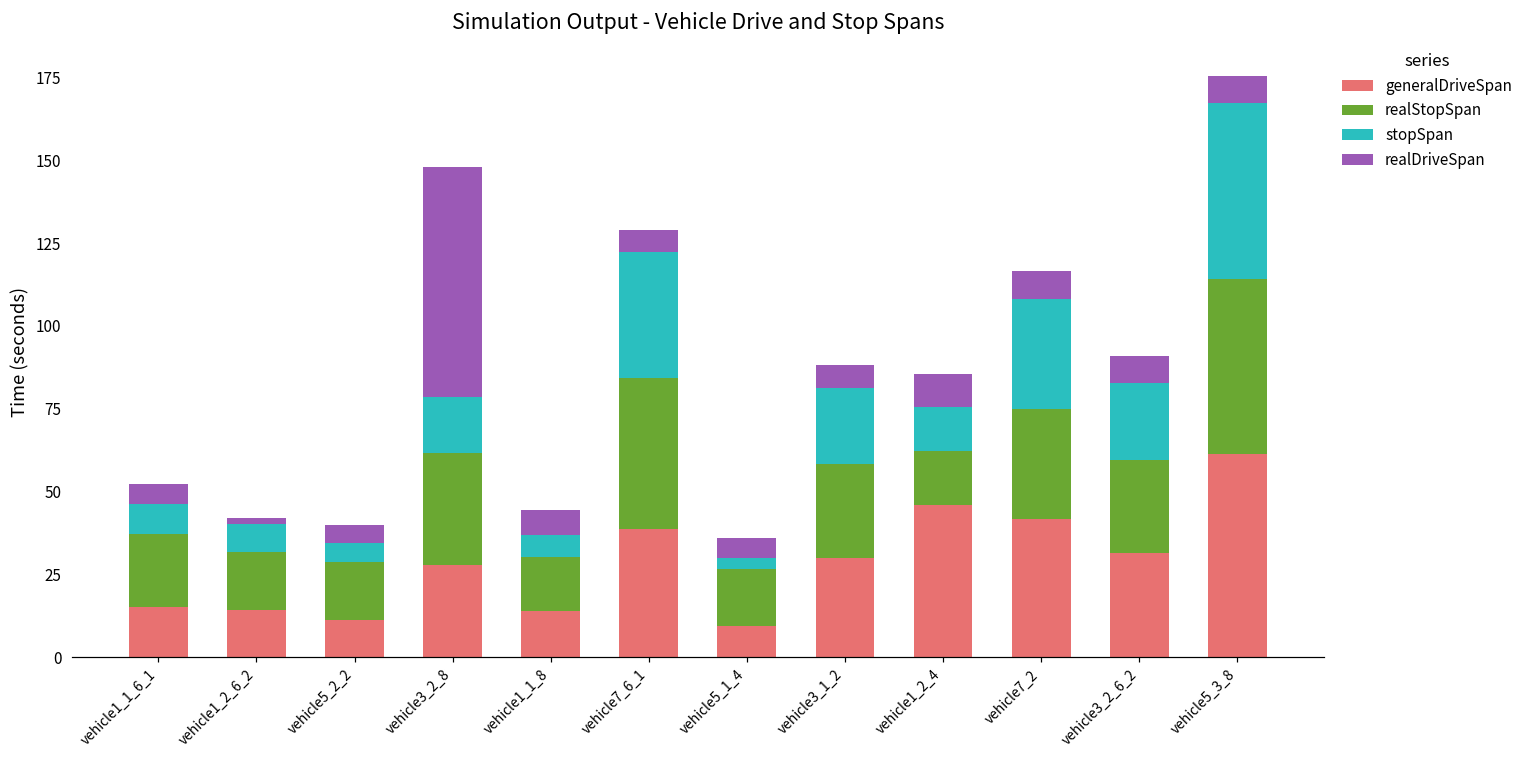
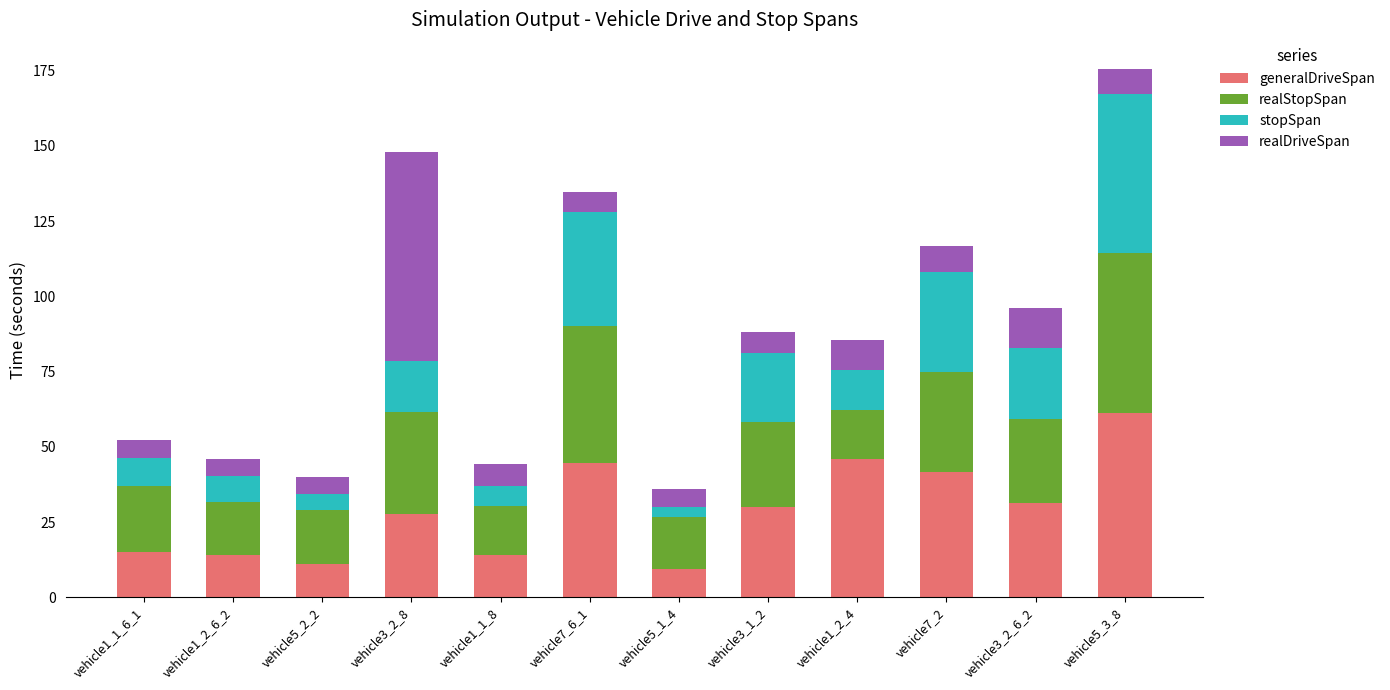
realDriveSpan, vehicle1_2_6_2: 2 -> 6
generalDriveSpan, vehicle7_6_1: 39 -> 45
realDriveSpan, vehicle3_2_6_2: 8 -> 14
